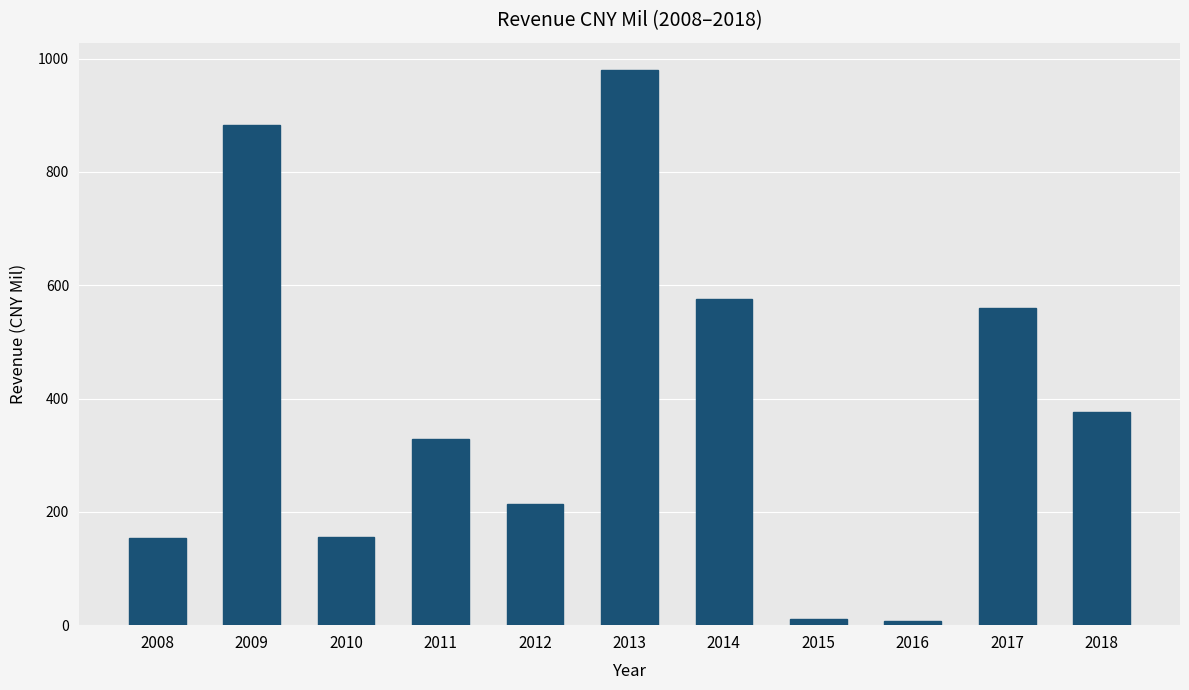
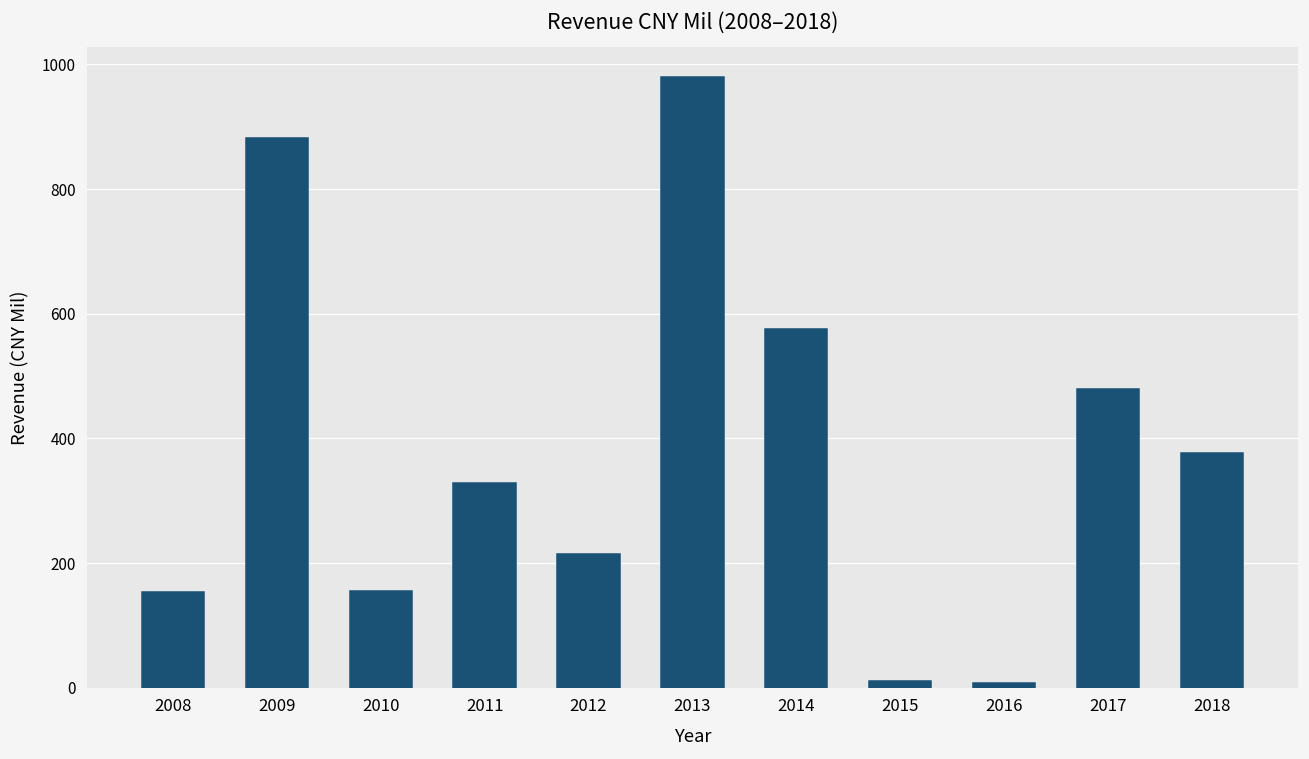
2017: 560 -> 480
